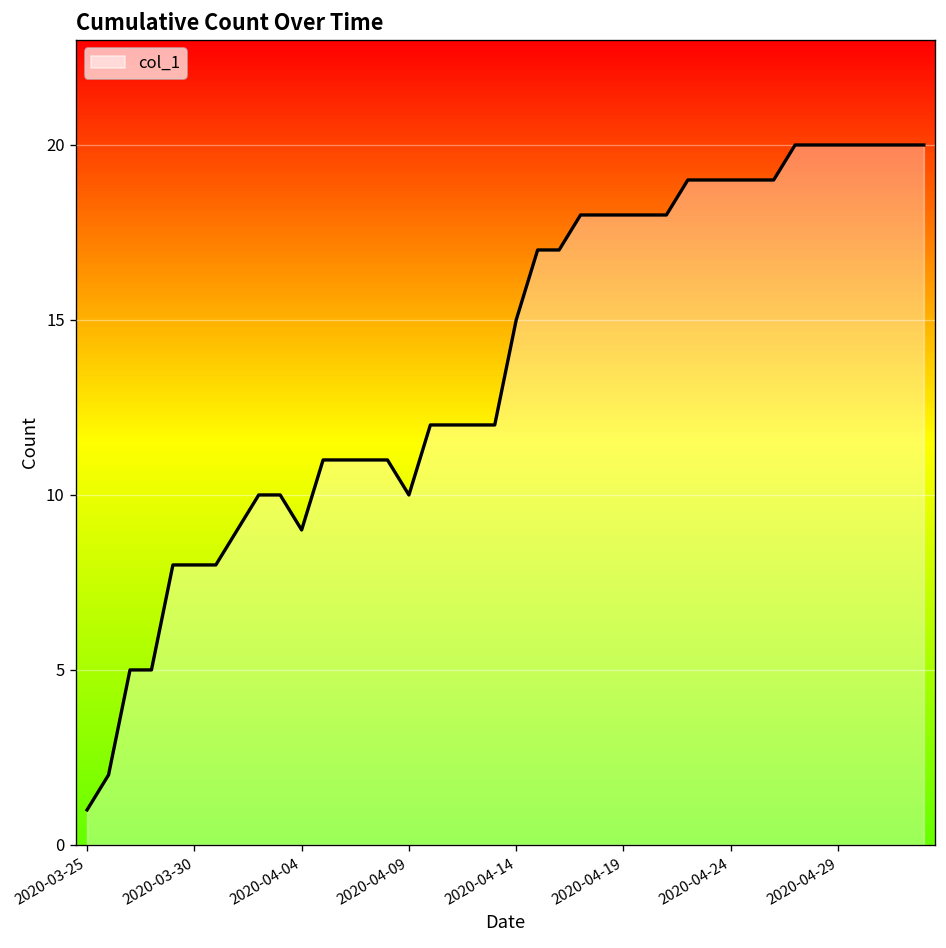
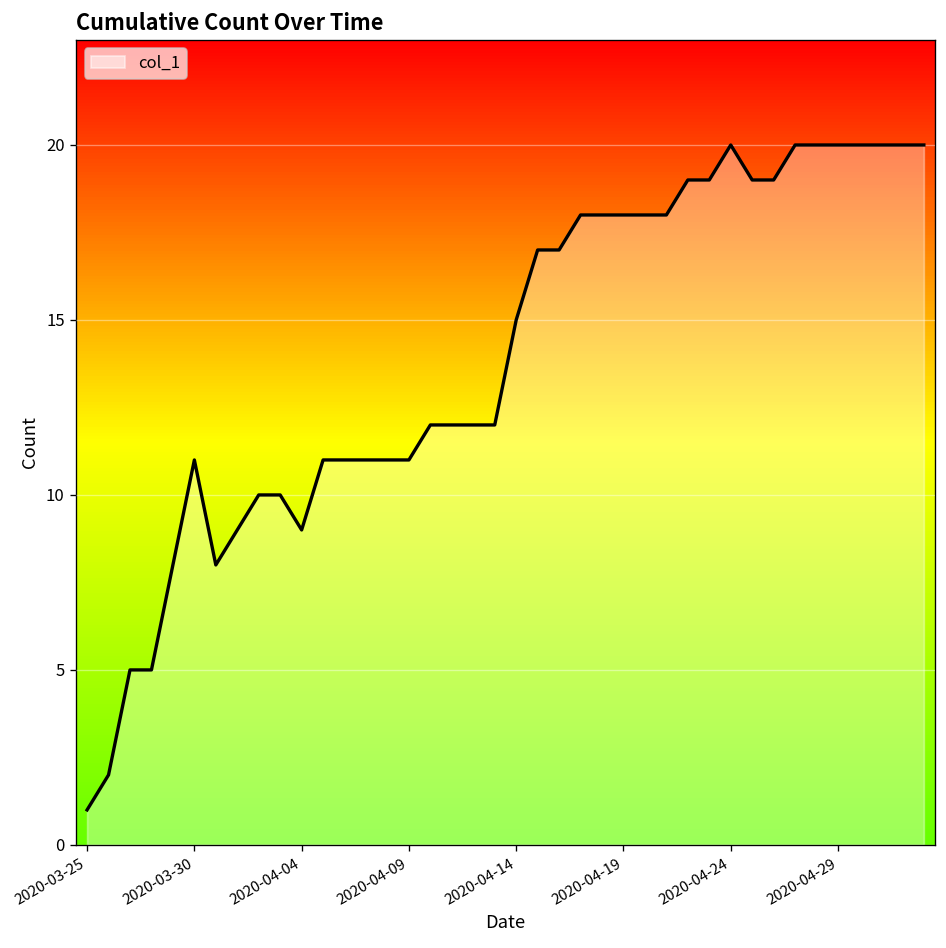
2020-03-30: 8 -> 11
2020-04-09: 10 -> 11
2020-04-24: 19 -> 20
